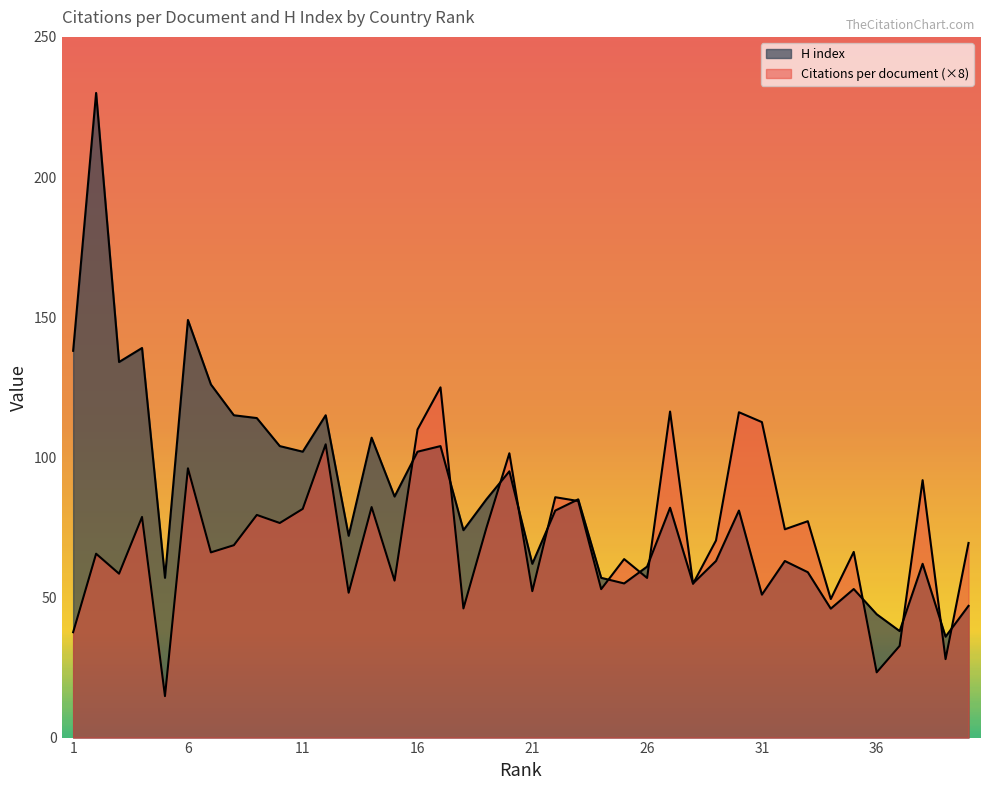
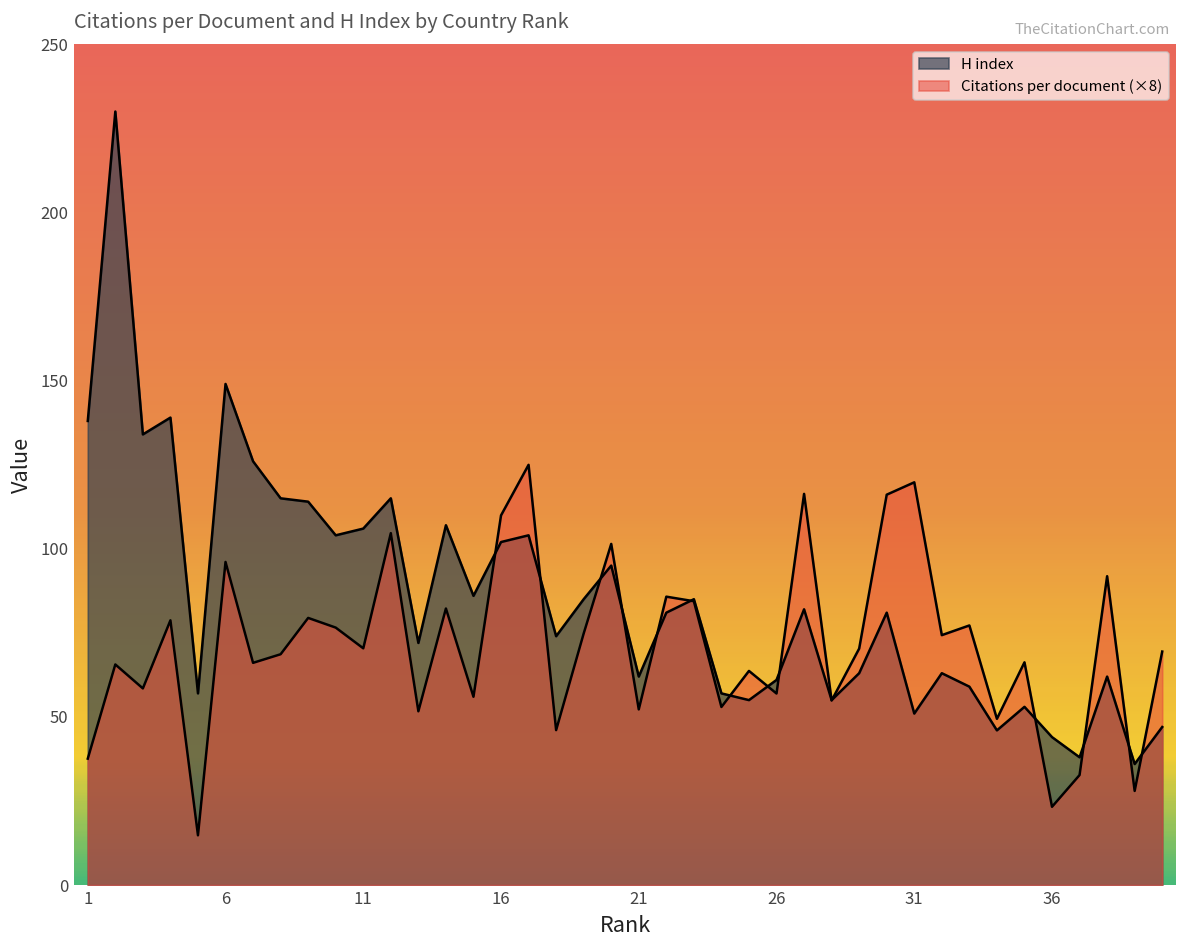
H index, 11: 102 -> 106
Citations per document (×8), 11: 82 -> 70
Citations per document (×8), 31: 113 -> 120
